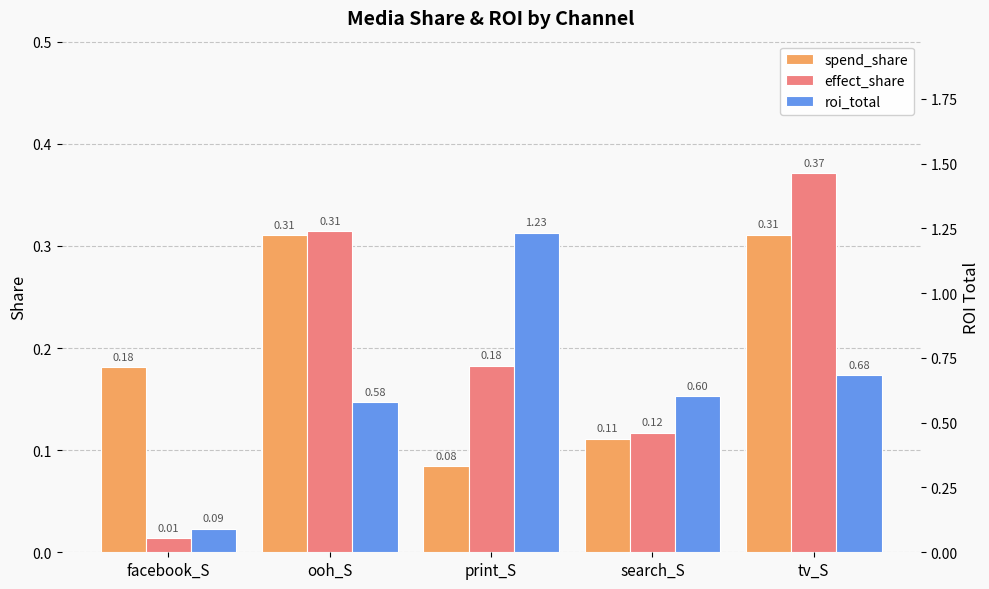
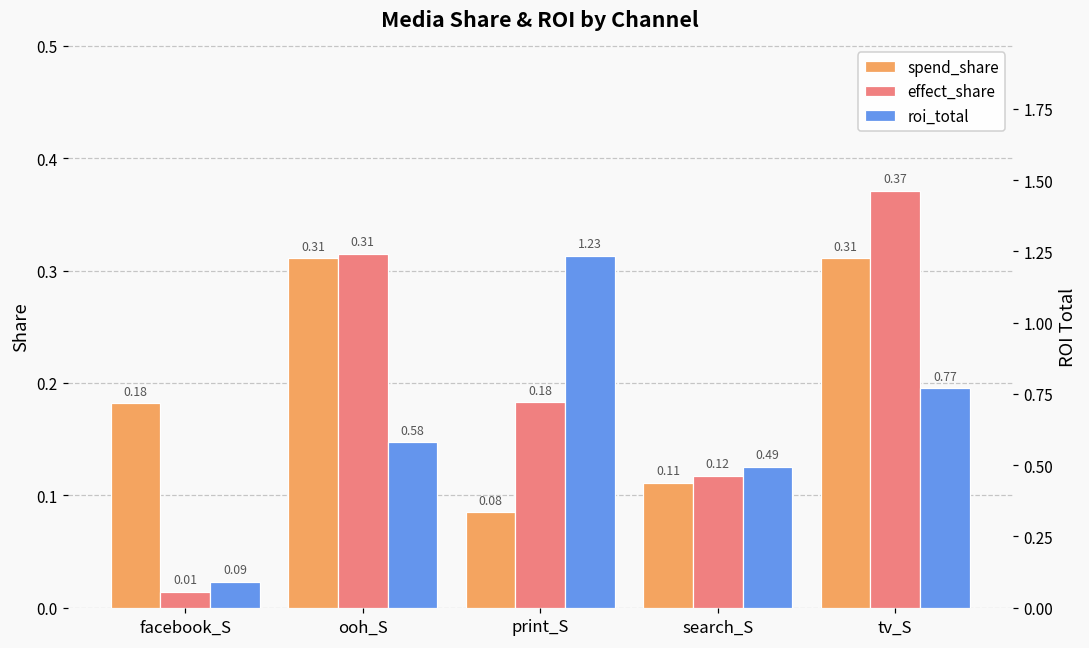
roi_total, search_S: 0.60 -> 0.49
roi_total, tv_S: 0.68 -> 0.77
